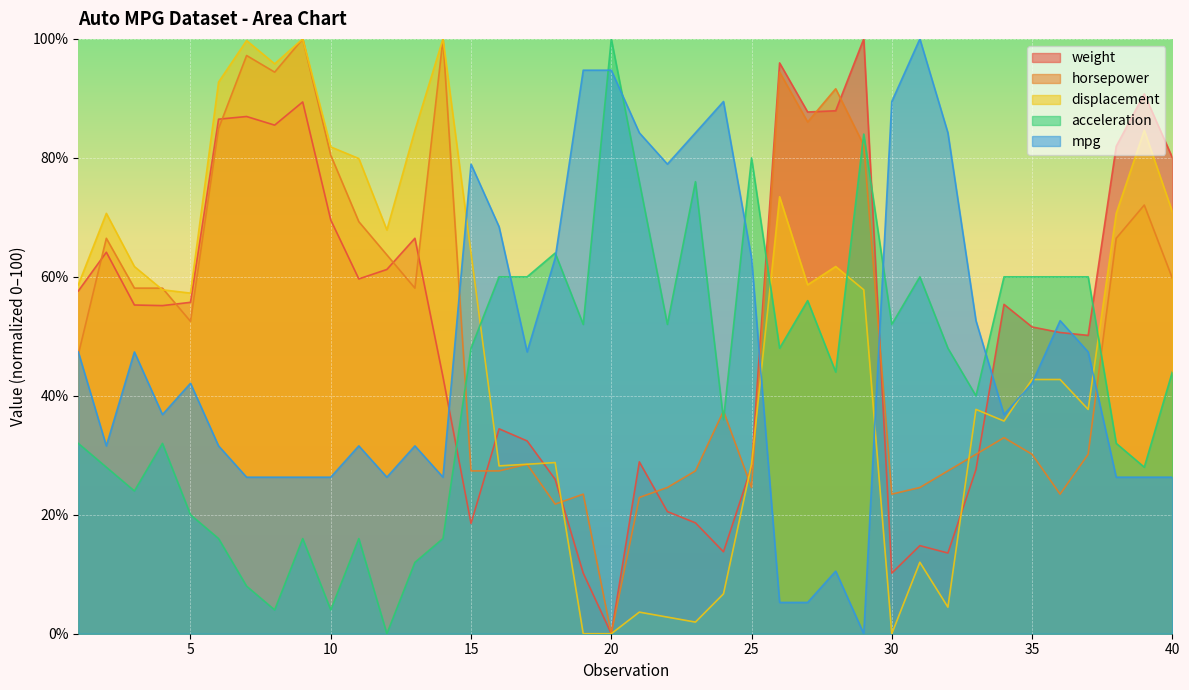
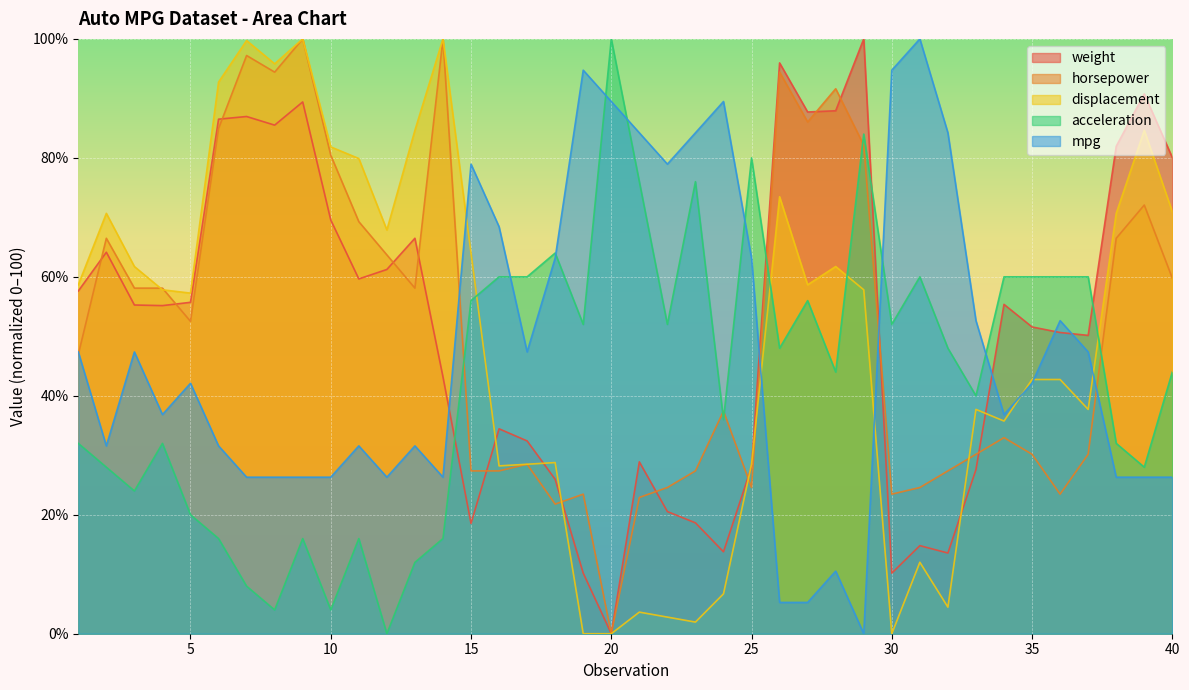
acceleration, 15: 48% -> 56%
mpg, 20: 95% -> 89%
mpg, 30: 89% -> 95%
